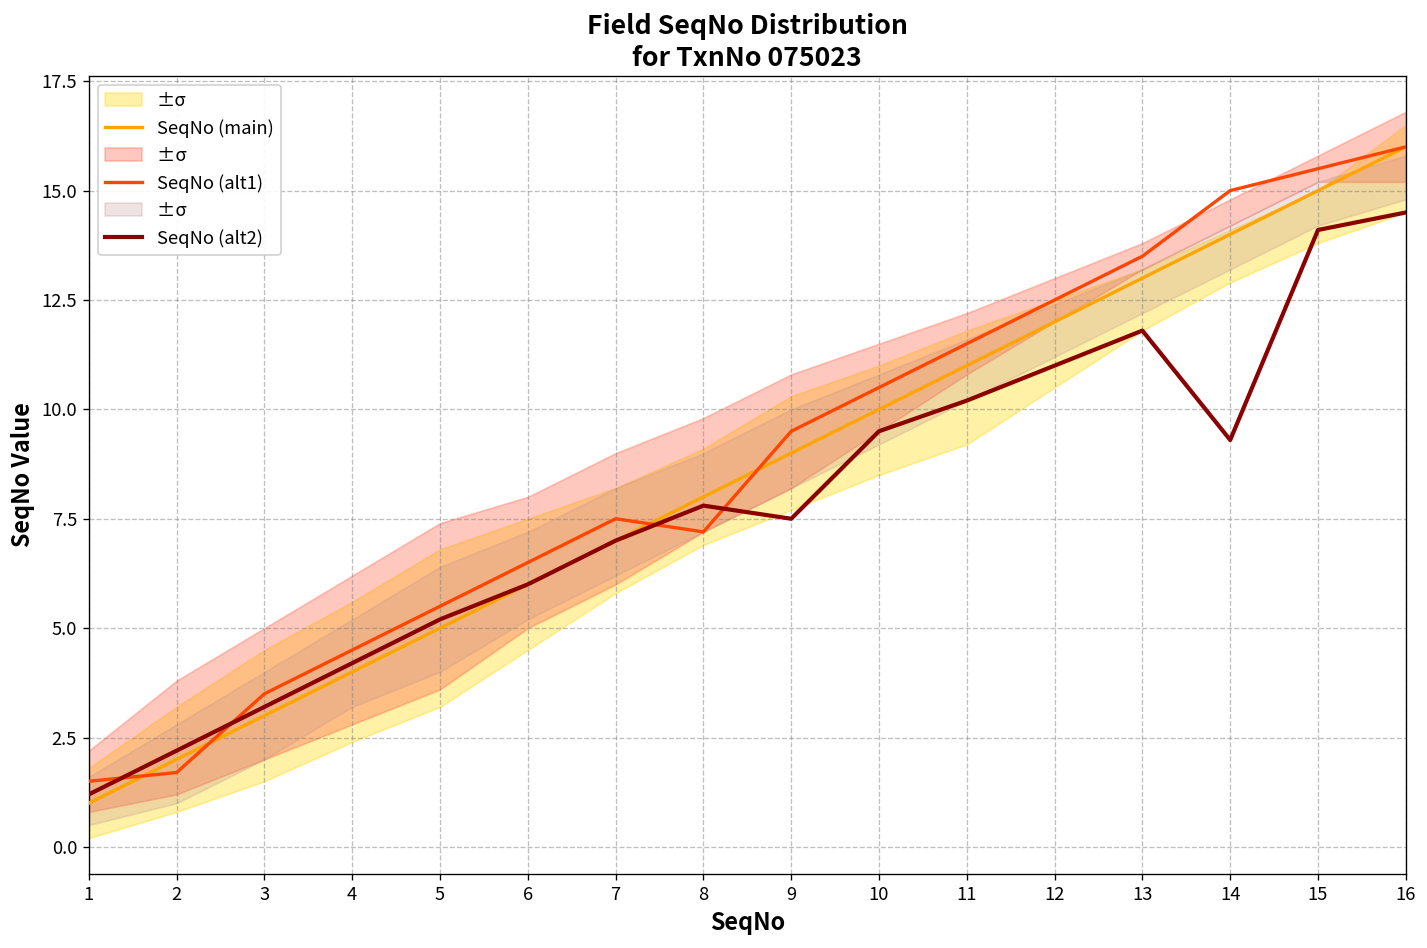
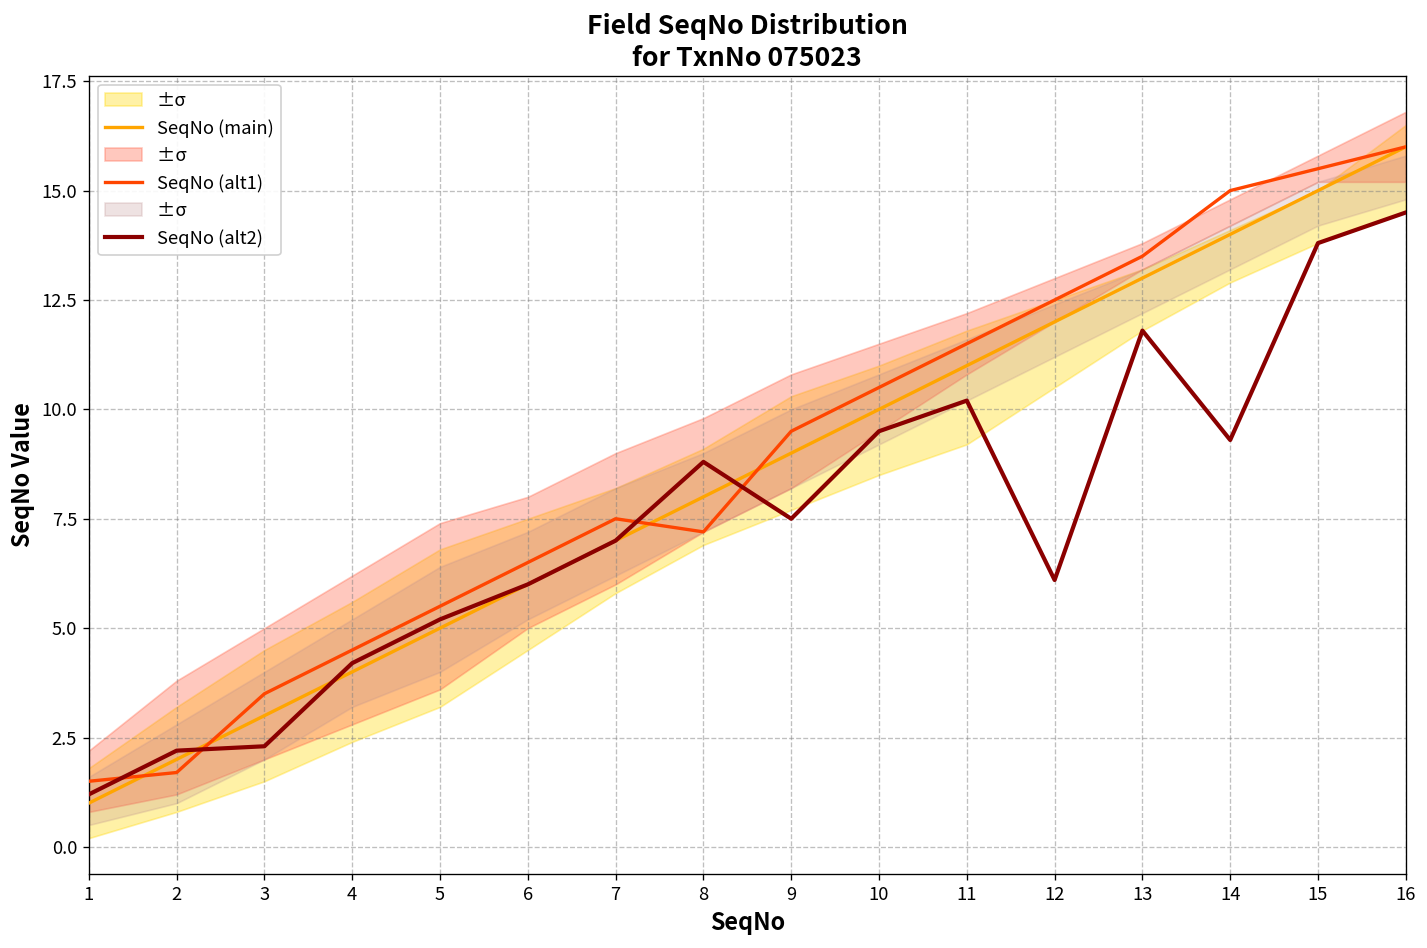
SeqNo (alt2), 3: 3.2 -> 2.3
SeqNo (alt2), 8: 7.8 -> 8.8
SeqNo (alt2), 12: 11.0 -> 6.1
SeqNo (alt2), 15: 14.1 -> 13.8
